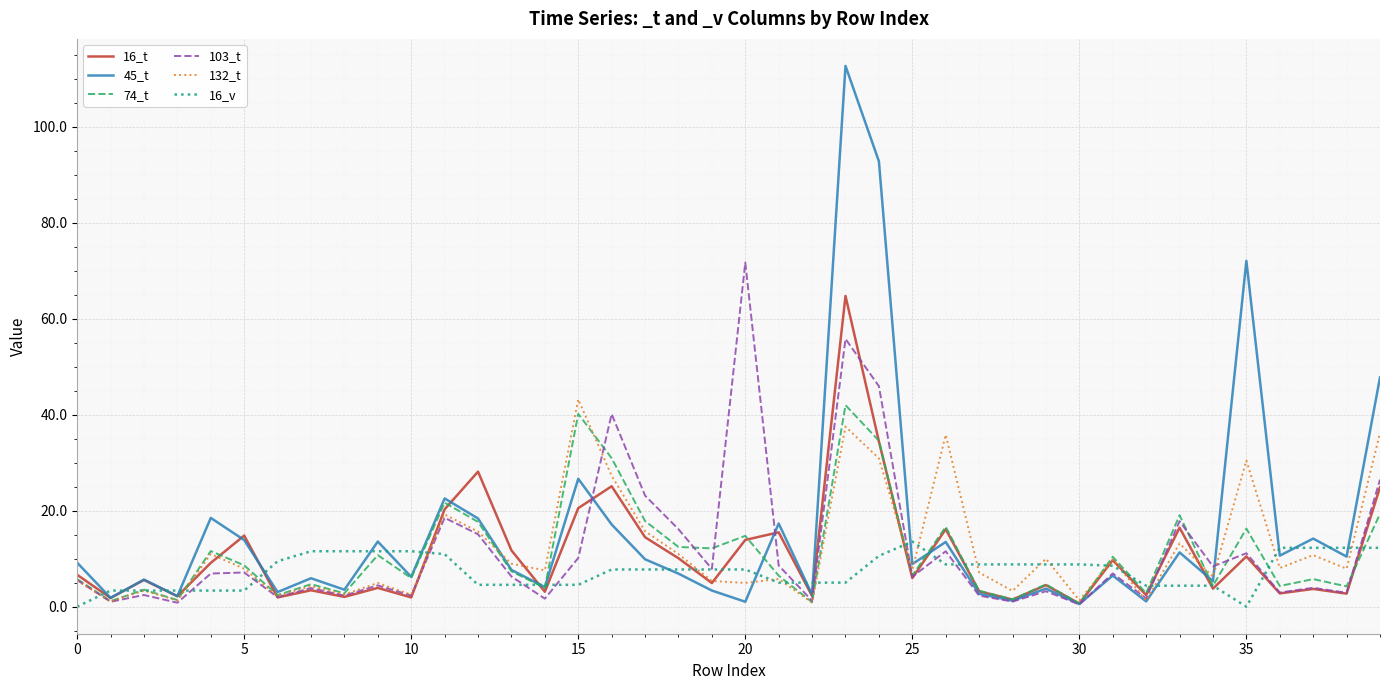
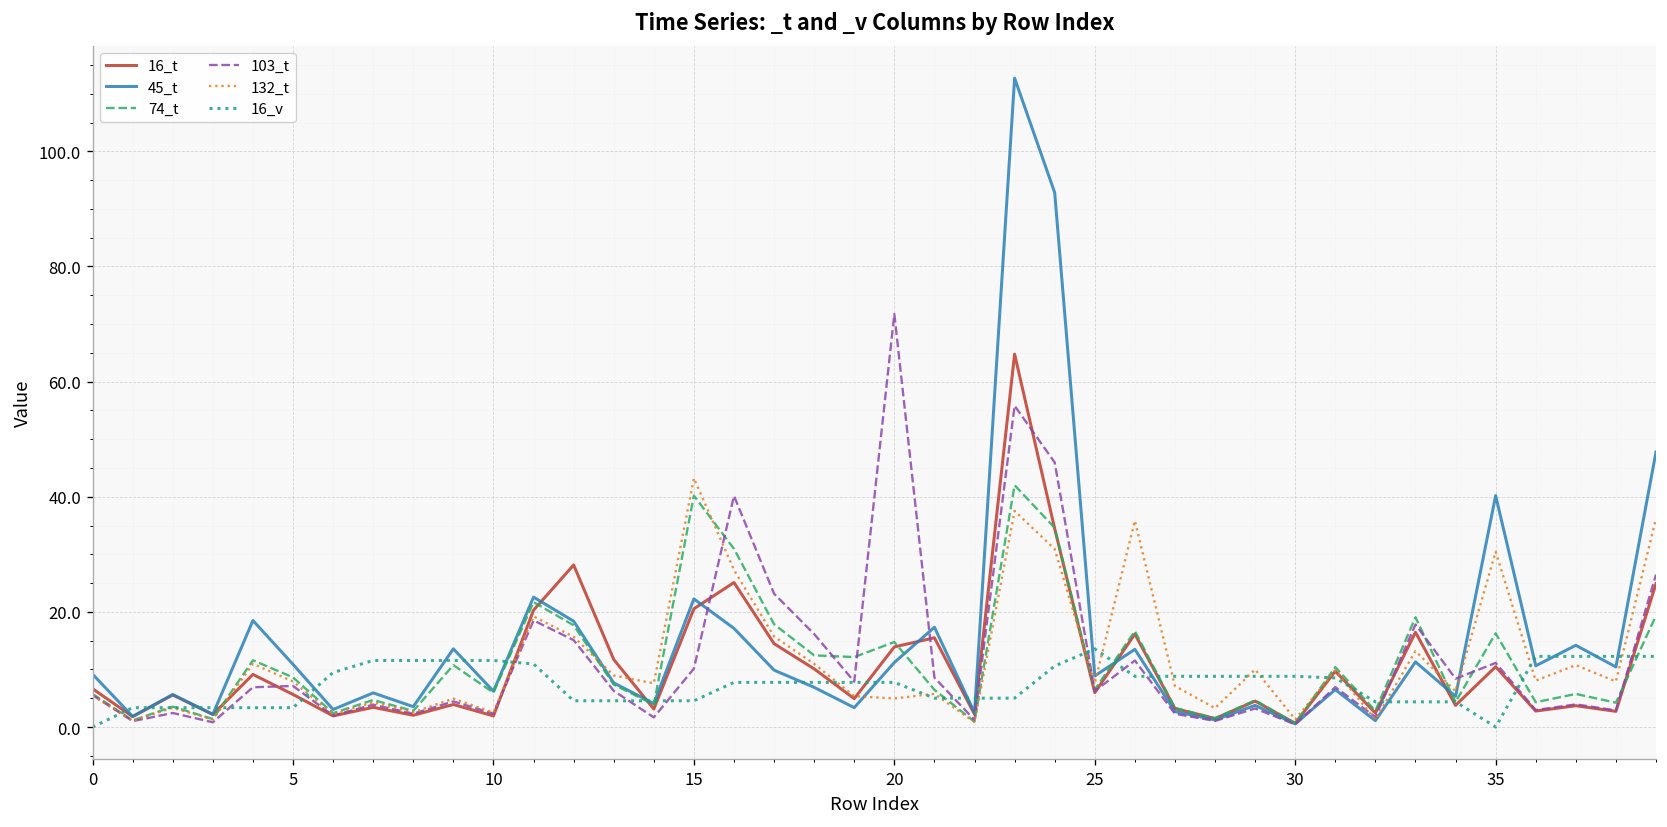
16_t, 5: 15 -> 6
45_t, 5: 14 -> 11
45_t, 15: 27 -> 22
45_t, 20: 1 -> 11
45_t, 35: 72 -> 40
